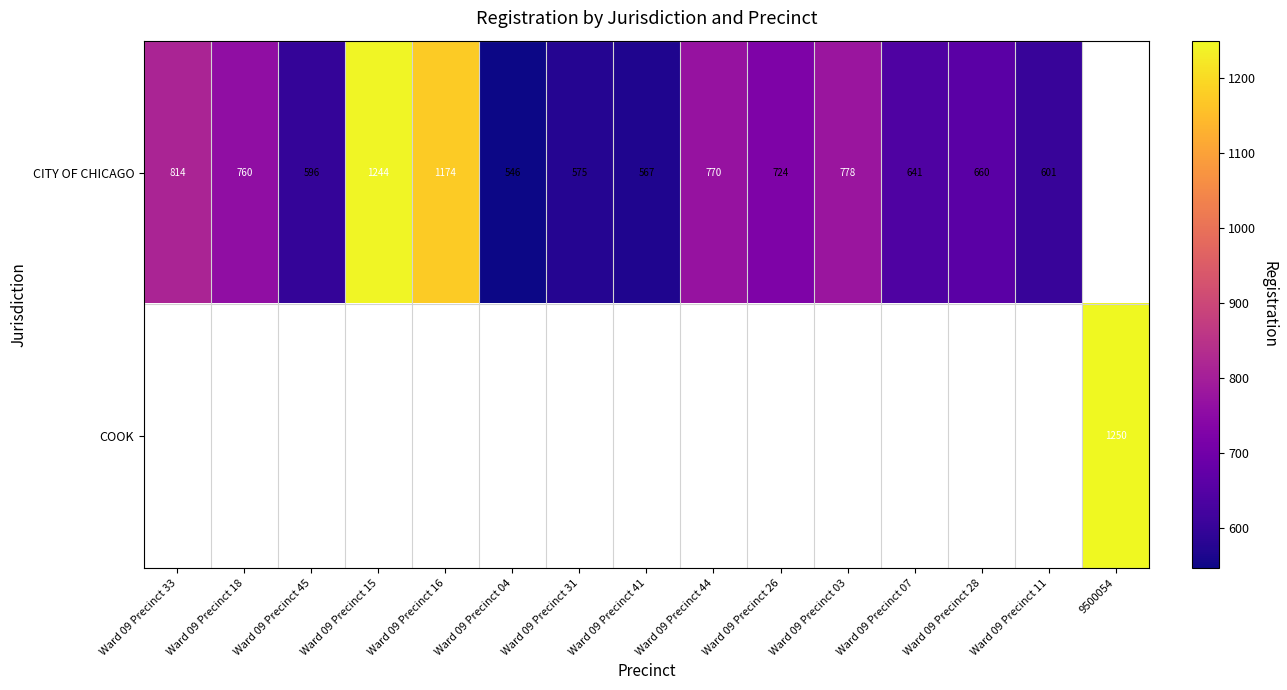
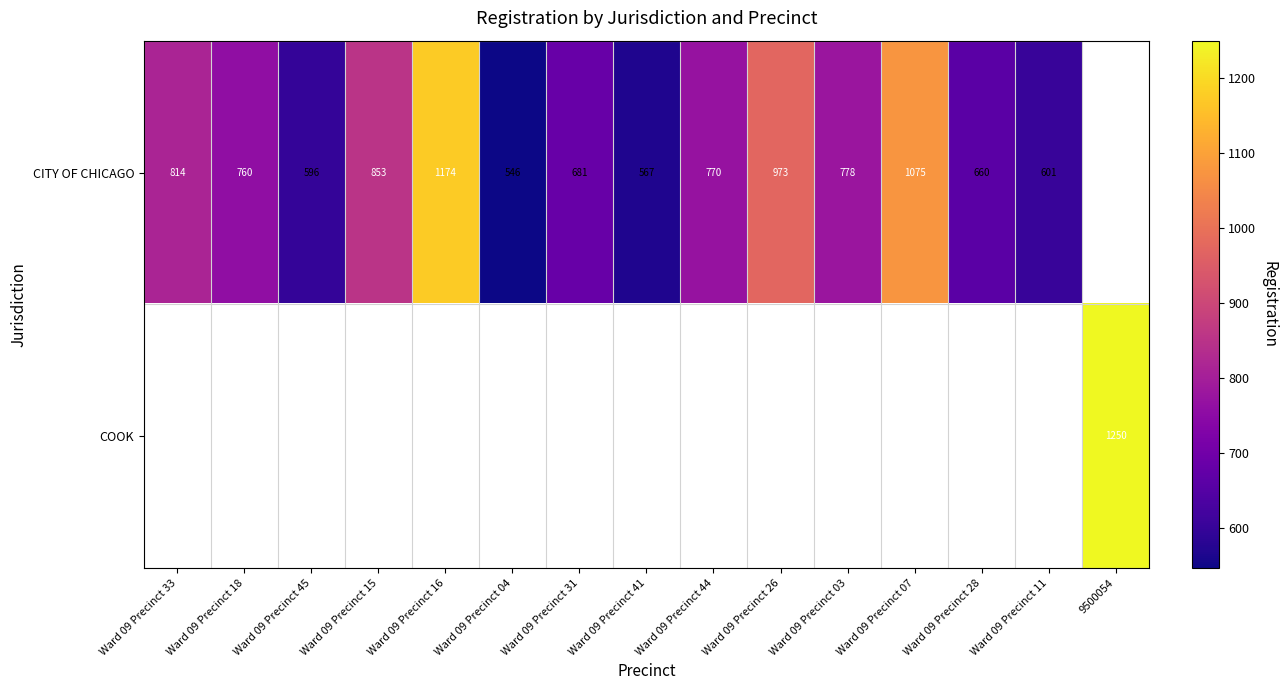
CITY OF CHICAGO, Ward 09 Precinct 15: 1244 -> 853
CITY OF CHICAGO, Ward 09 Precinct 31: 575 -> 681
CITY OF CHICAGO, Ward 09 Precinct 26: 724 -> 973
CITY OF CHICAGO, Ward 09 Precinct 07: 641 -> 1075
